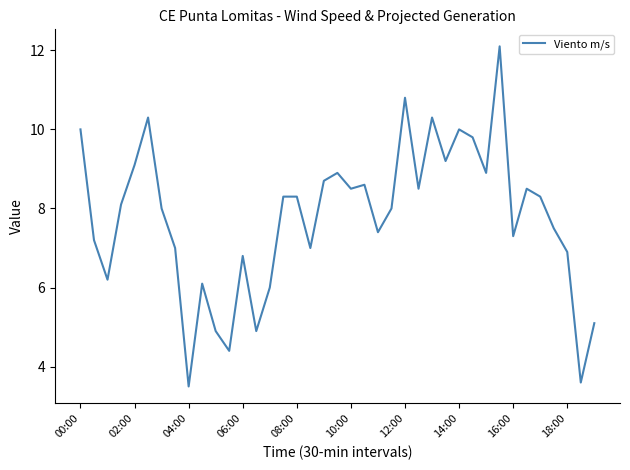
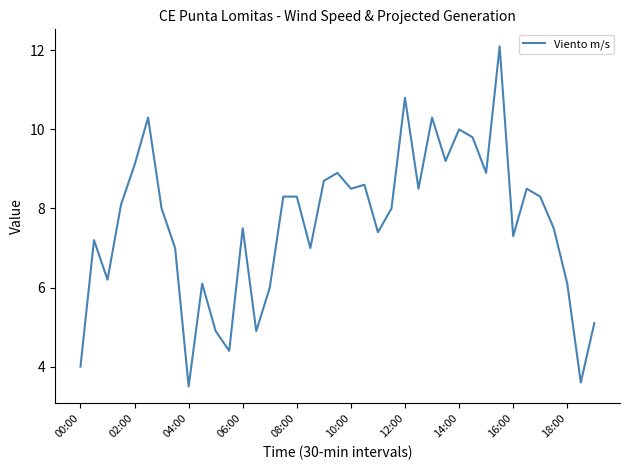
00:00: 10 -> 4
06:00: 6.8 -> 7.5
18:00: 6.9 -> 6.1
